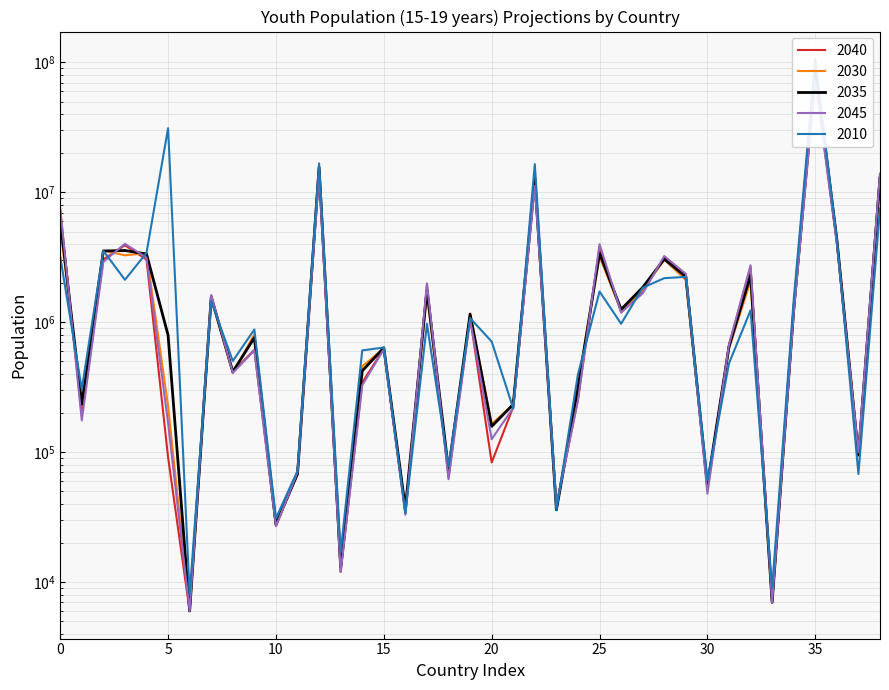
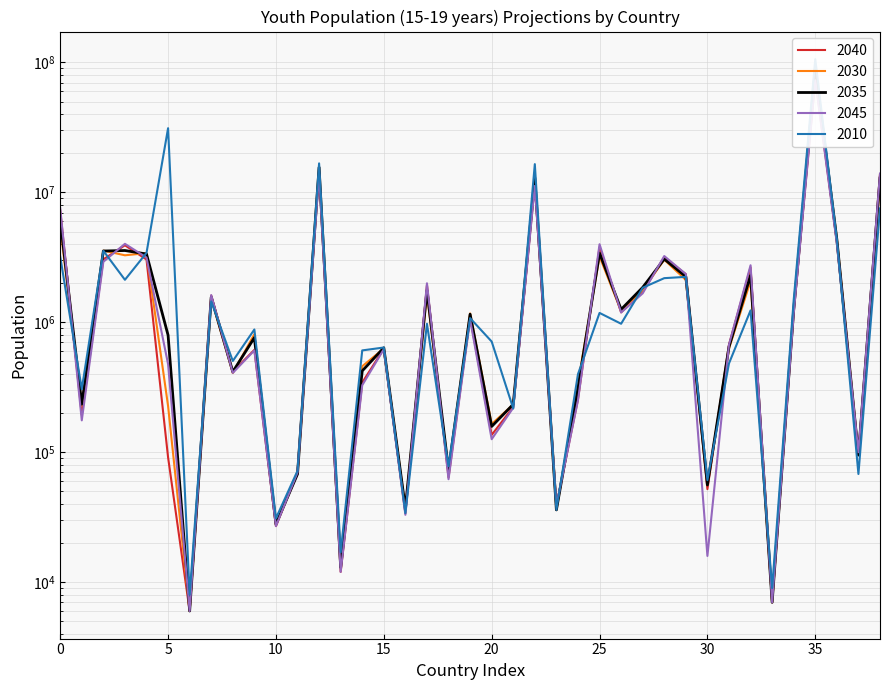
2045, 5: 170000 -> 480000
2040, 20: 80000 -> 140000
2010, 25: 1700000 -> 1200000
2045, 30: 48000 -> 16000
